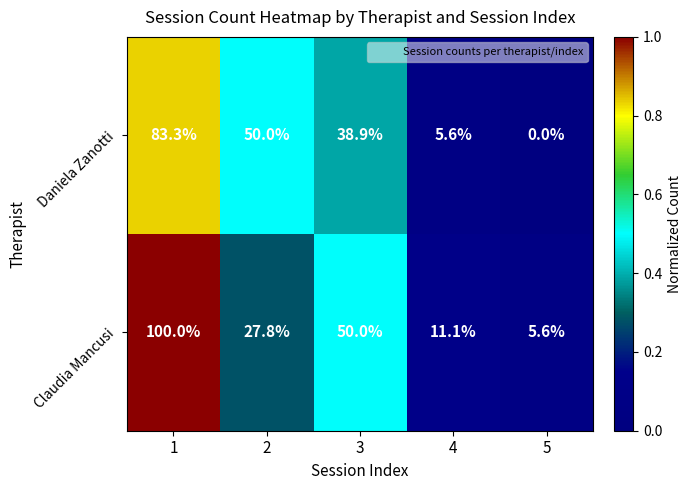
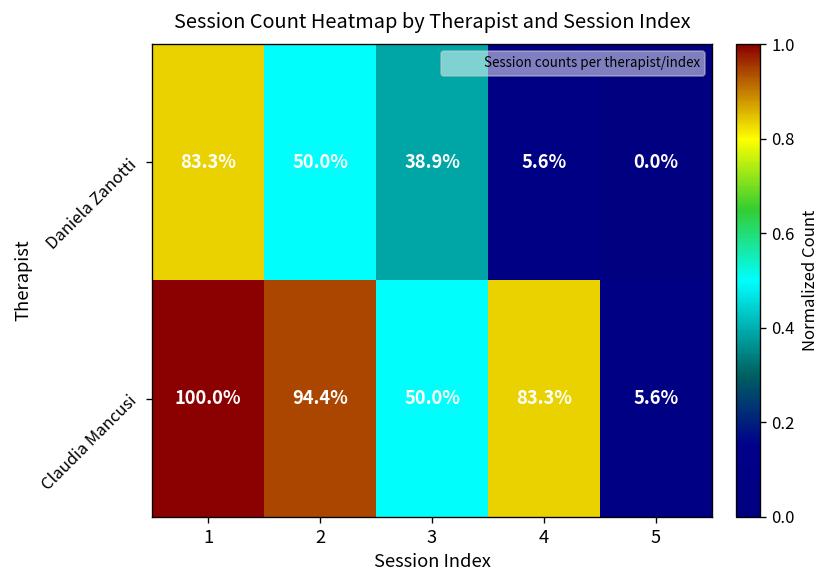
Claudia Mancusi, 2: 27.8% -> 94.4%
Claudia Mancusi, 4: 11.1% -> 83.3%
